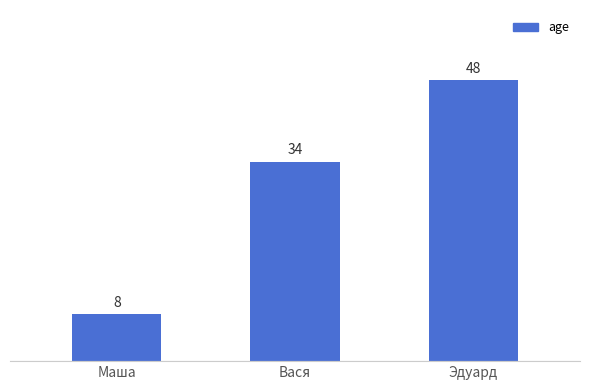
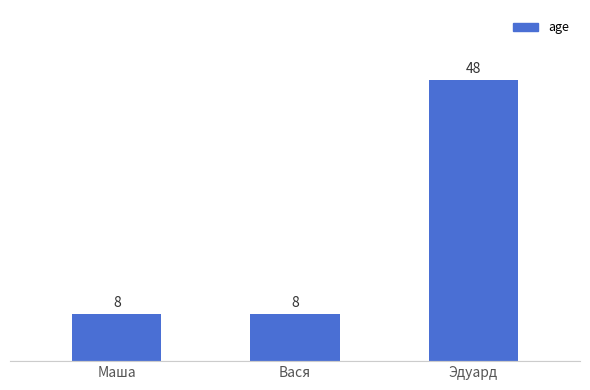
Вася: 34 -> 8
